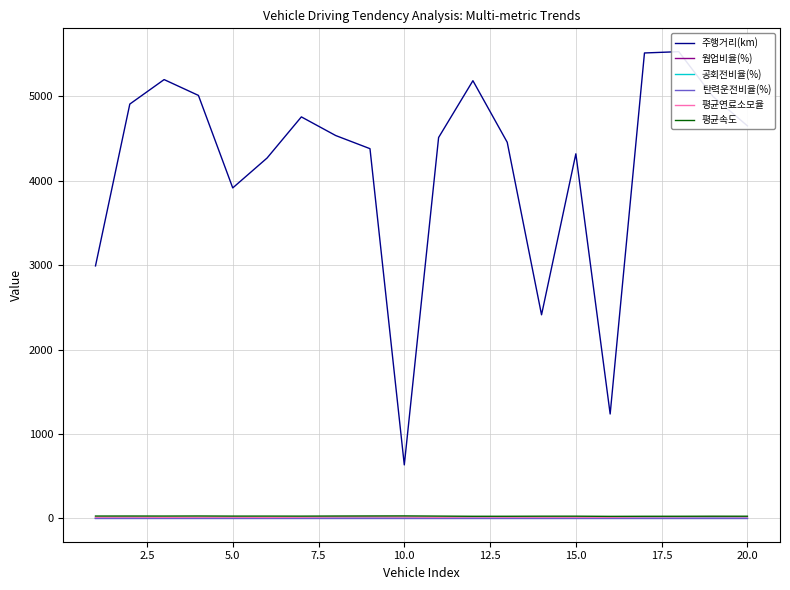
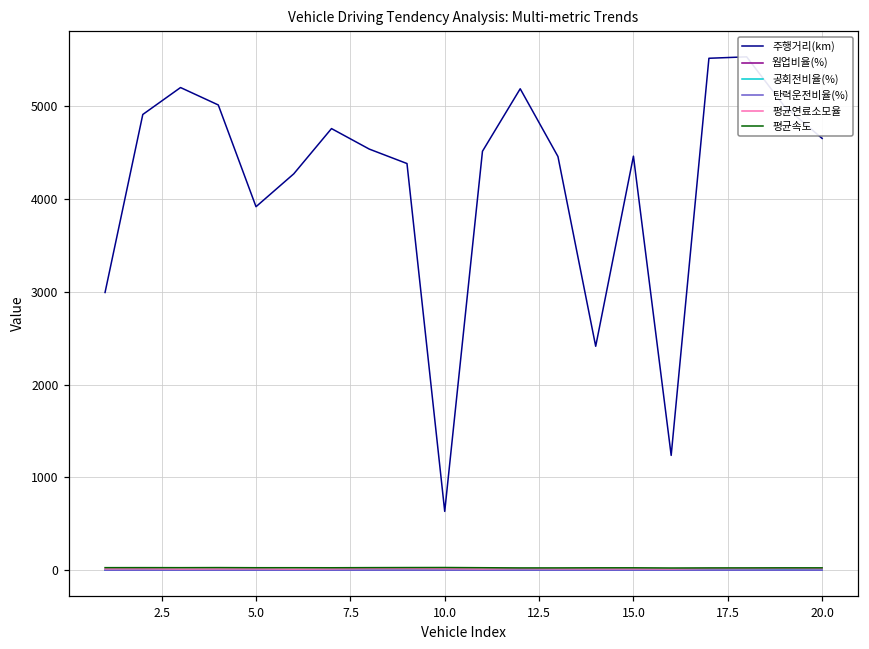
주행거리(km), 15.0: 4300 -> 4500
